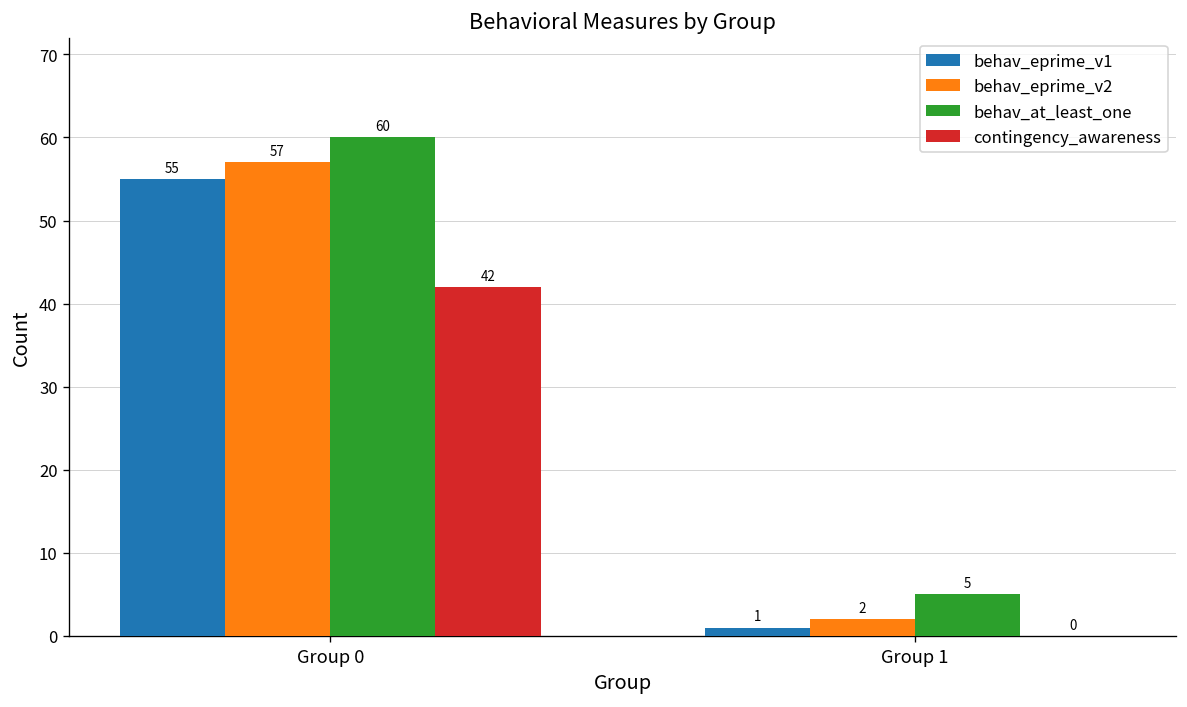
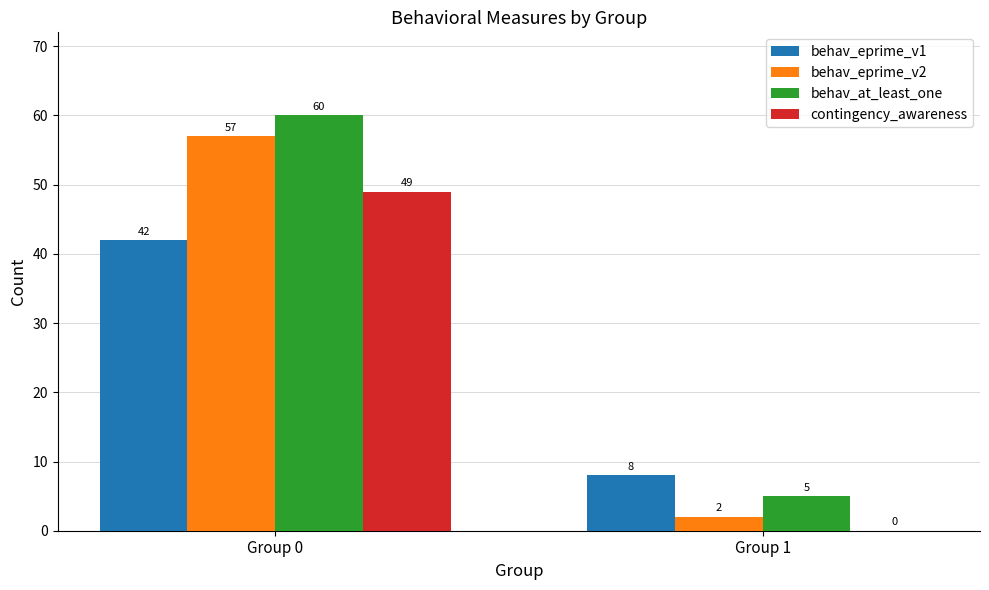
behav_eprime_v1, Group 0: 55 -> 42
contingency_awareness, Group 0: 42 -> 49
behav_eprime_v1, Group 1: 1 -> 8
